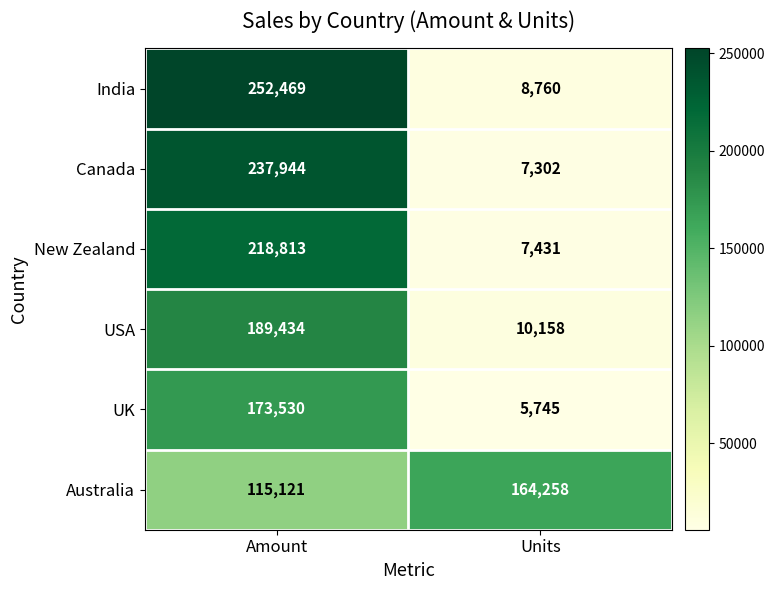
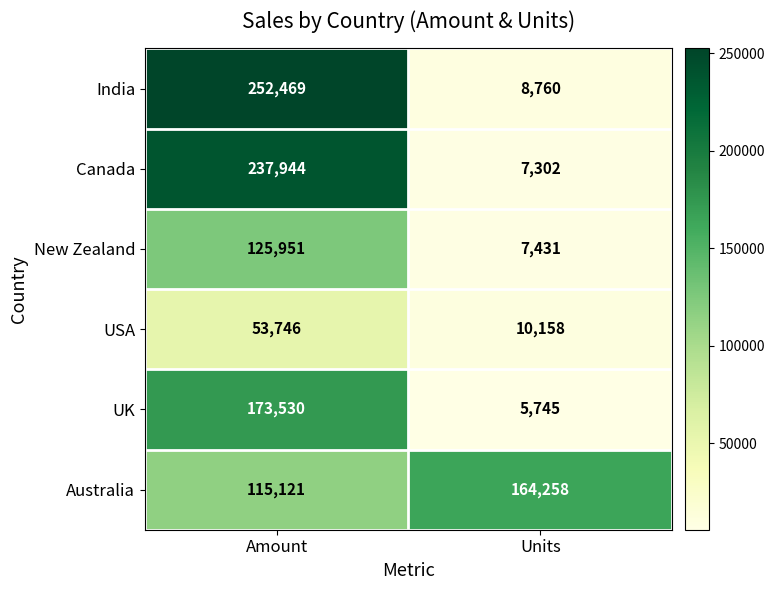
New Zealand, Amount: 218,813 -> 125,951
USA, Amount: 189,434 -> 53,746
